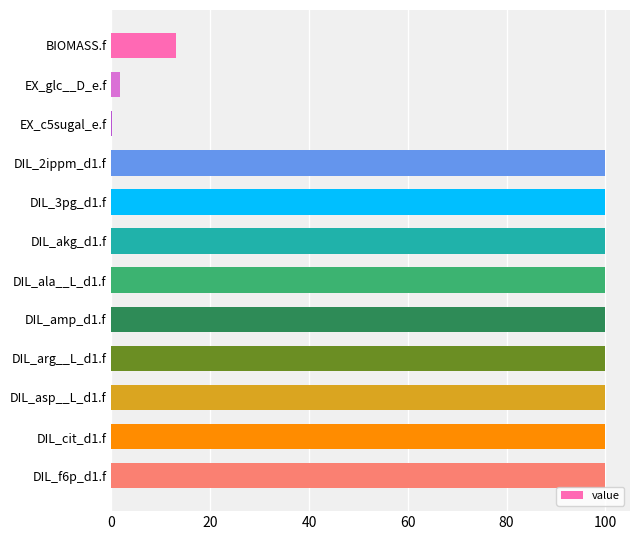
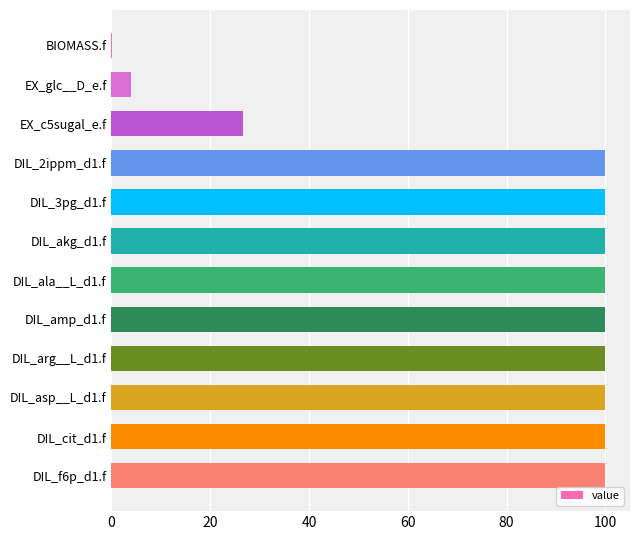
BIOMASS.f: 13 -> 0
EX_glc__D_e.f: 2 -> 4
EX_c5sugal_e.f: 0 -> 27
